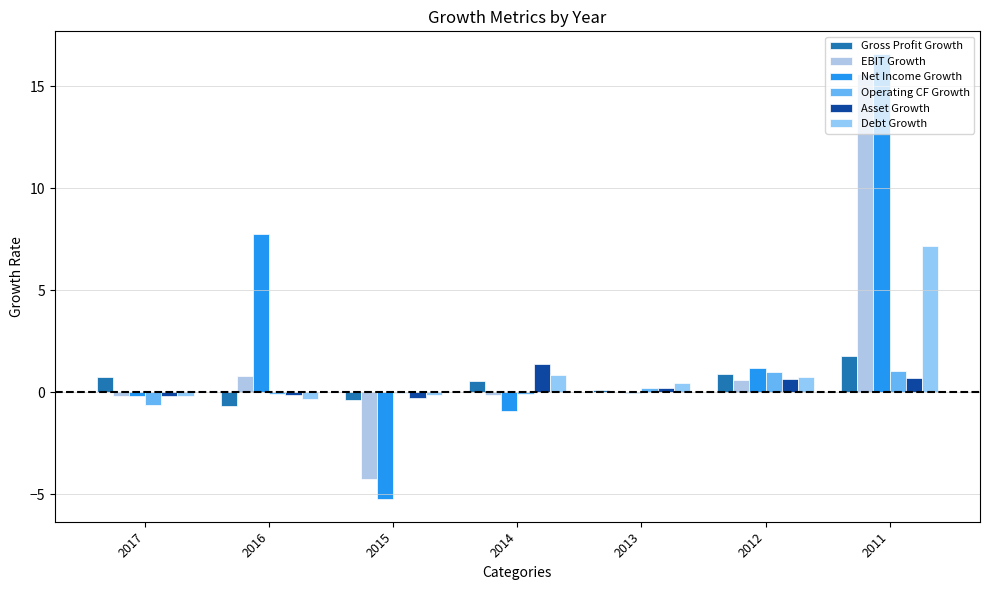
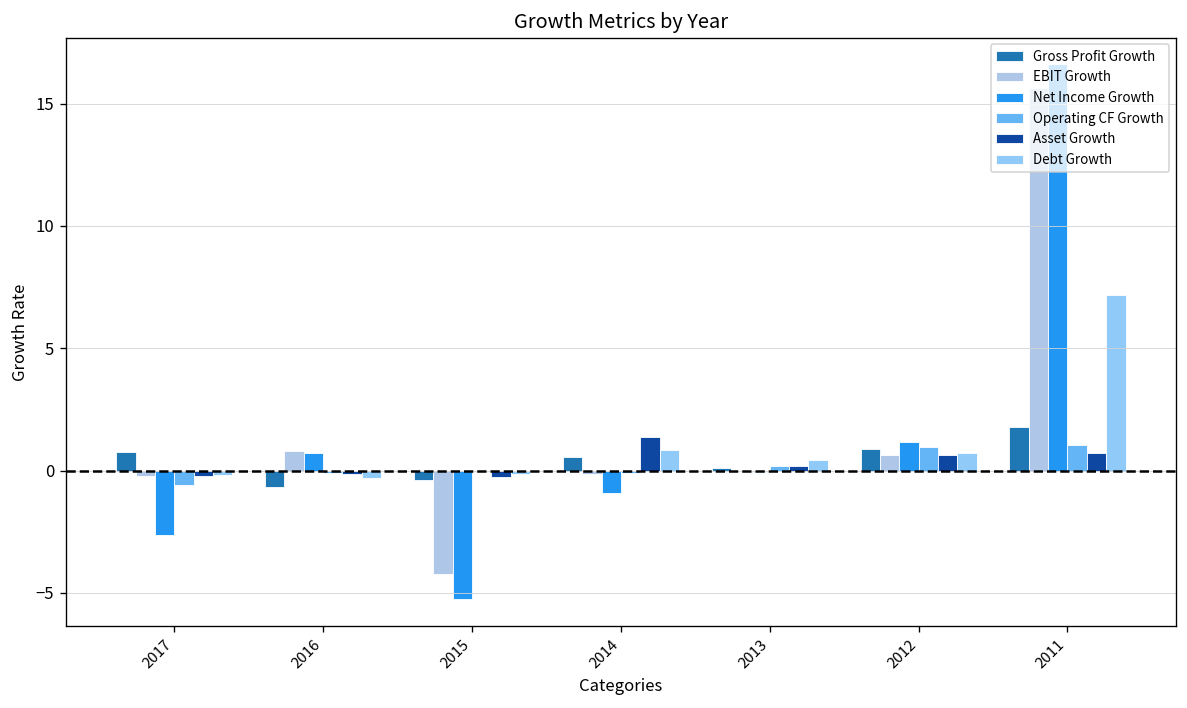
Net Income Growth, 2017: -0.2 -> -2.6
Net Income Growth, 2016: 7.7 -> 0.7
